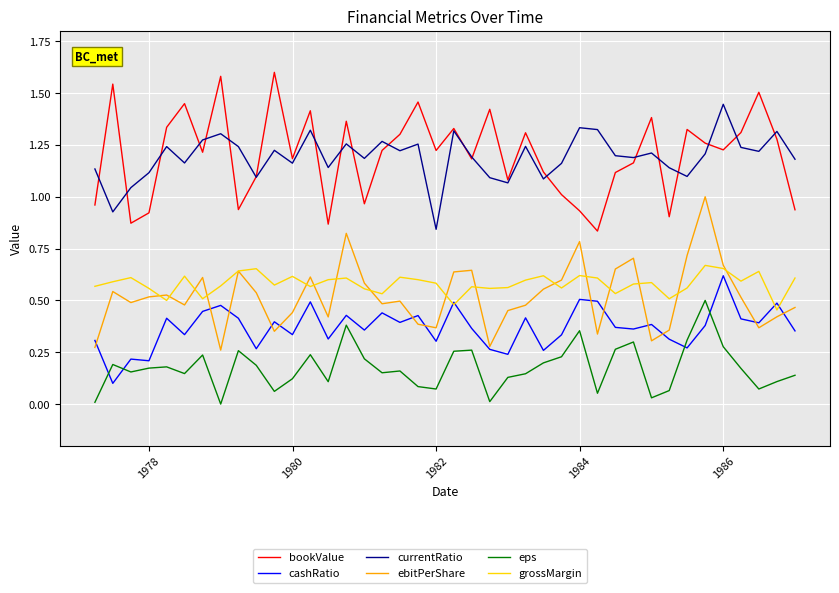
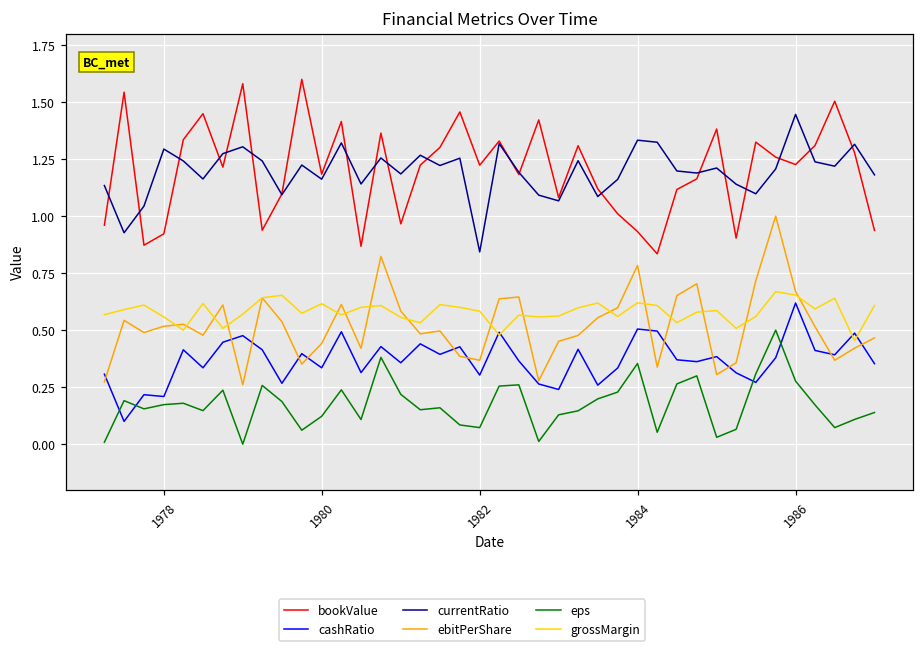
currentRatio, 1978: 1.12 -> 1.29
